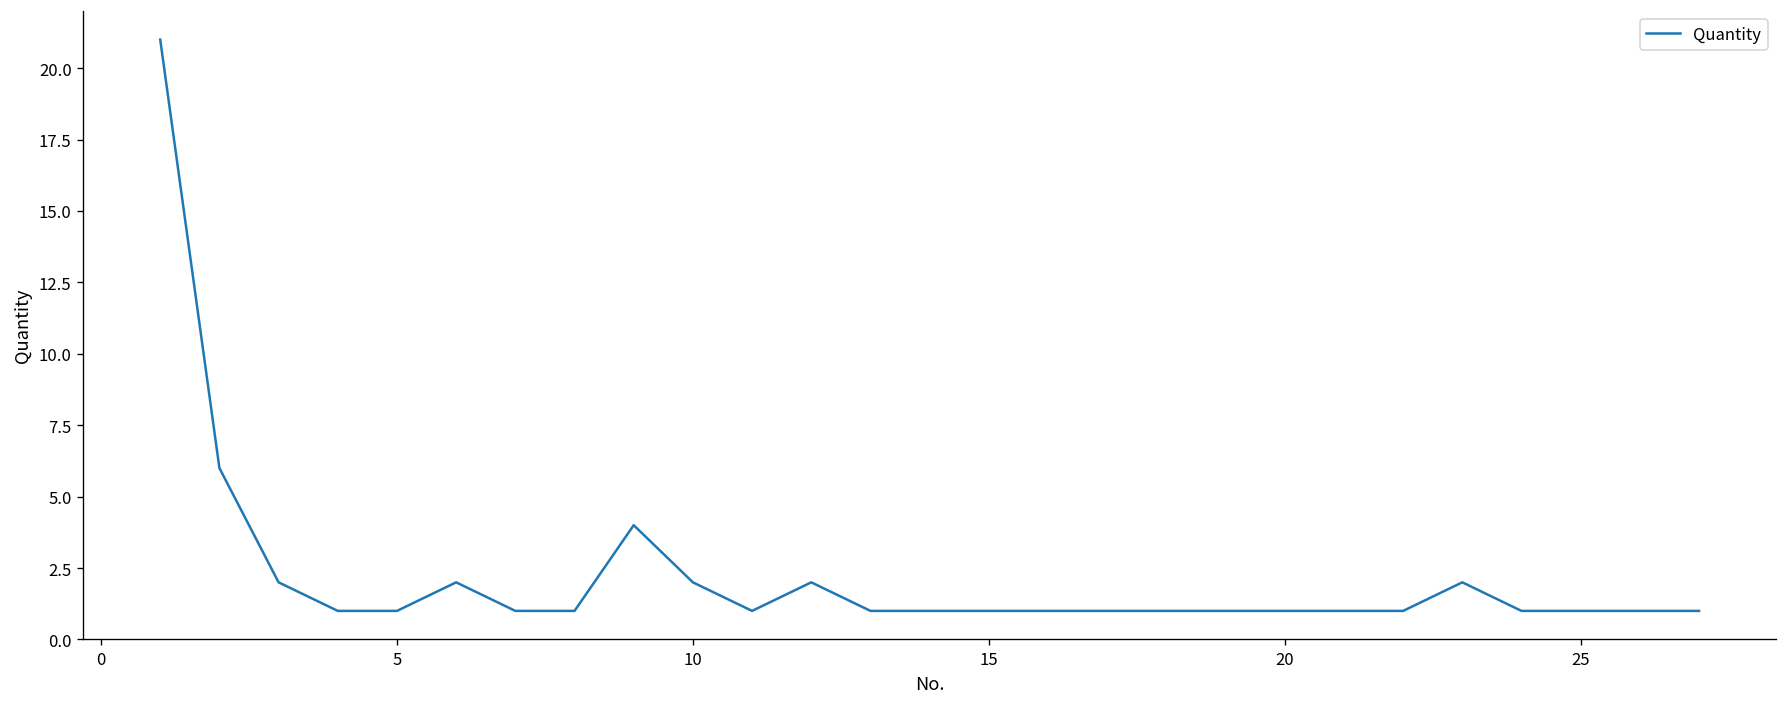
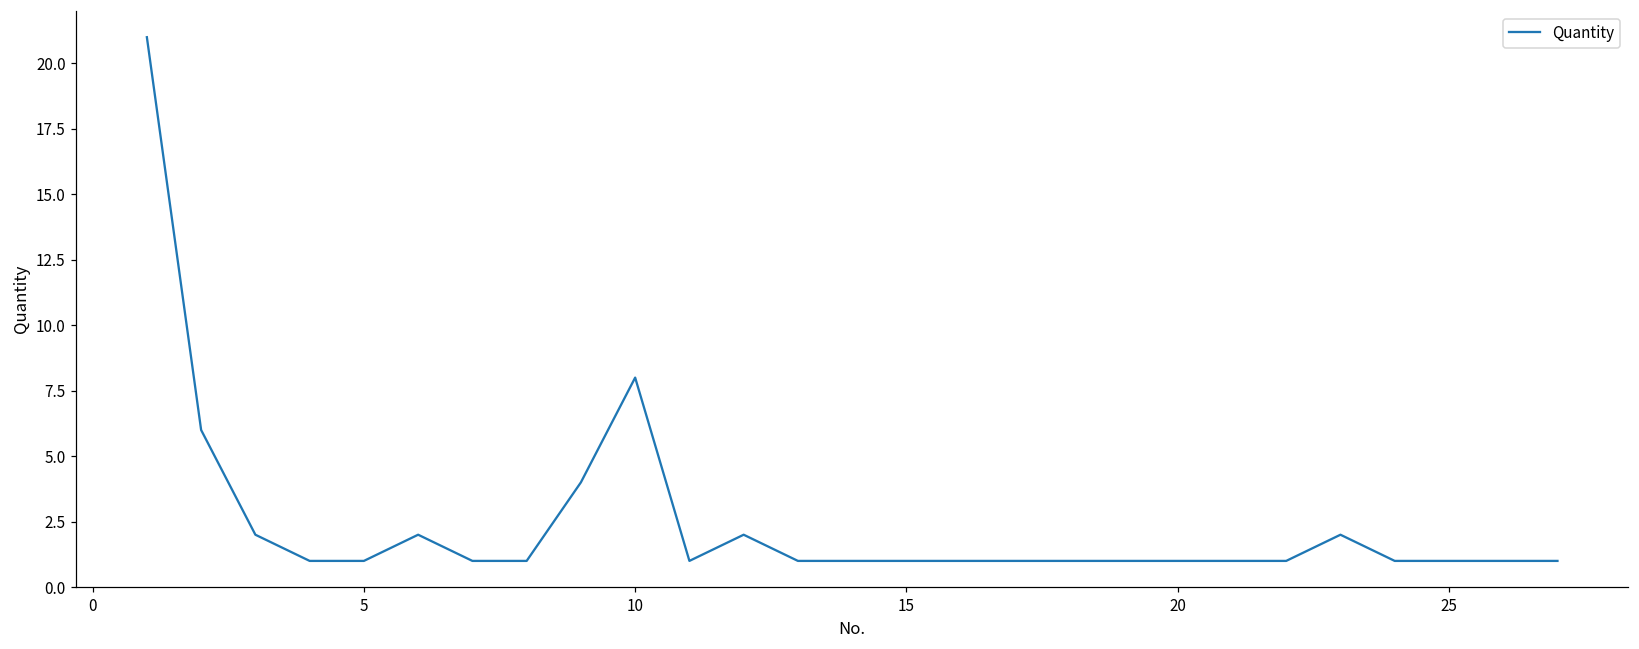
10: 2 -> 8
